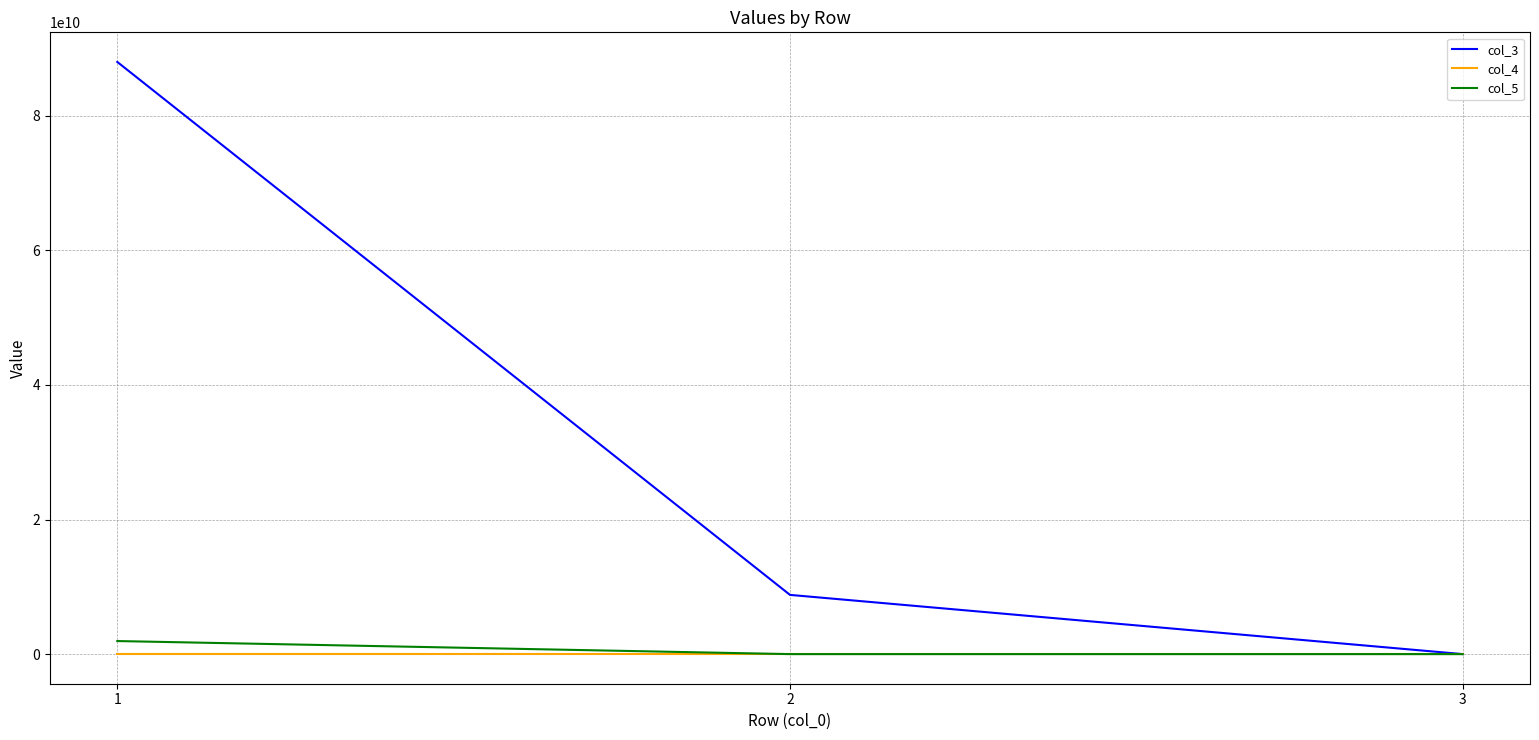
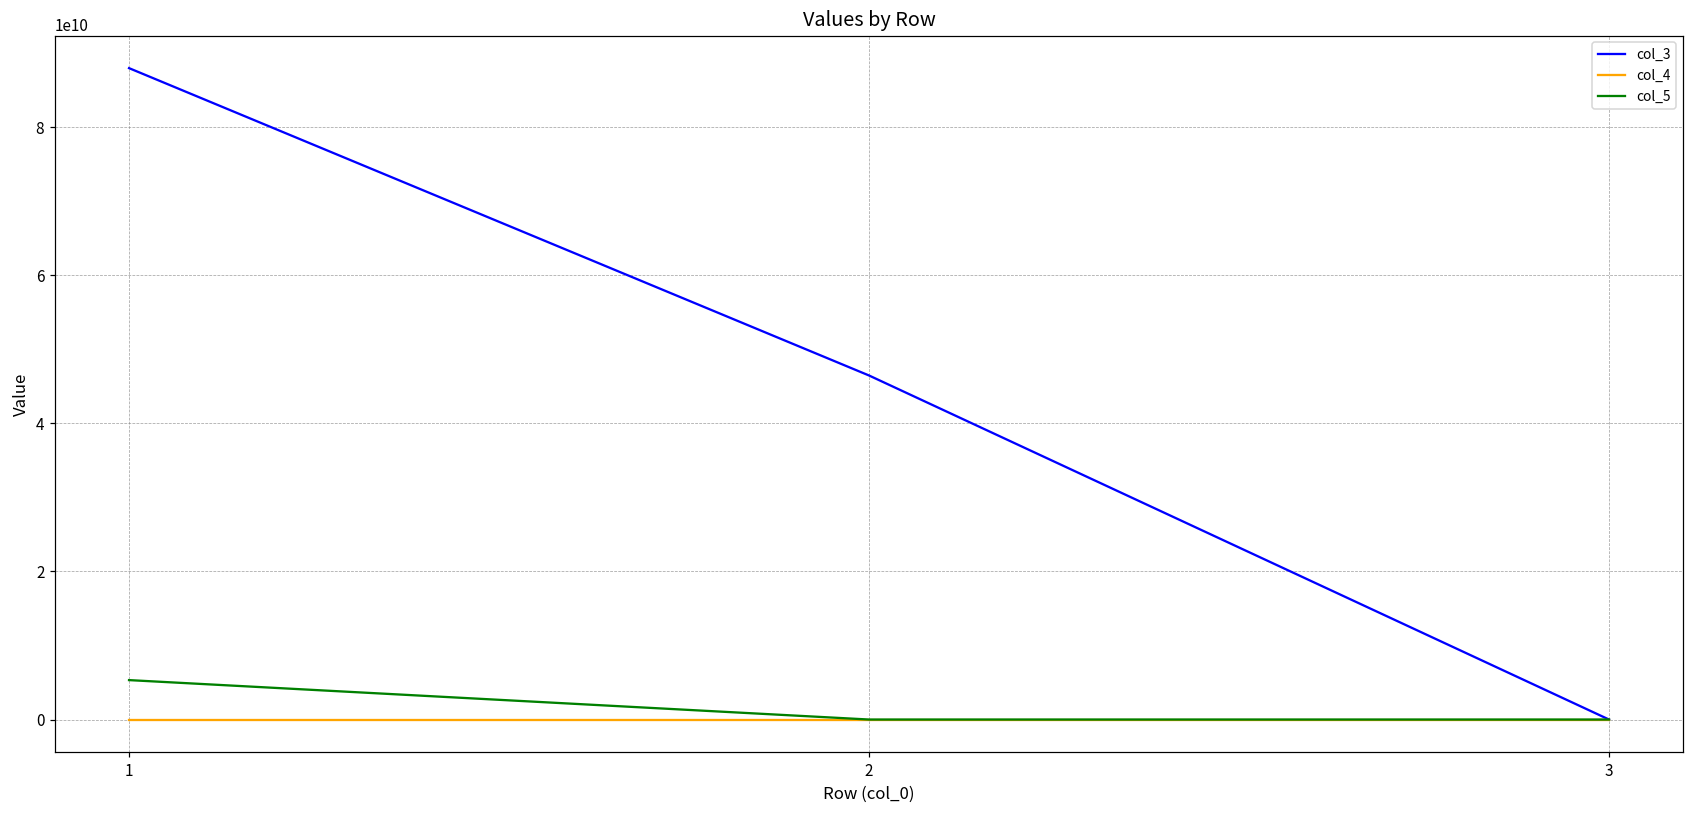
col_5, 1: 2000000000 -> 5000000000
col_3, 2: 9000000000 -> 46000000000
